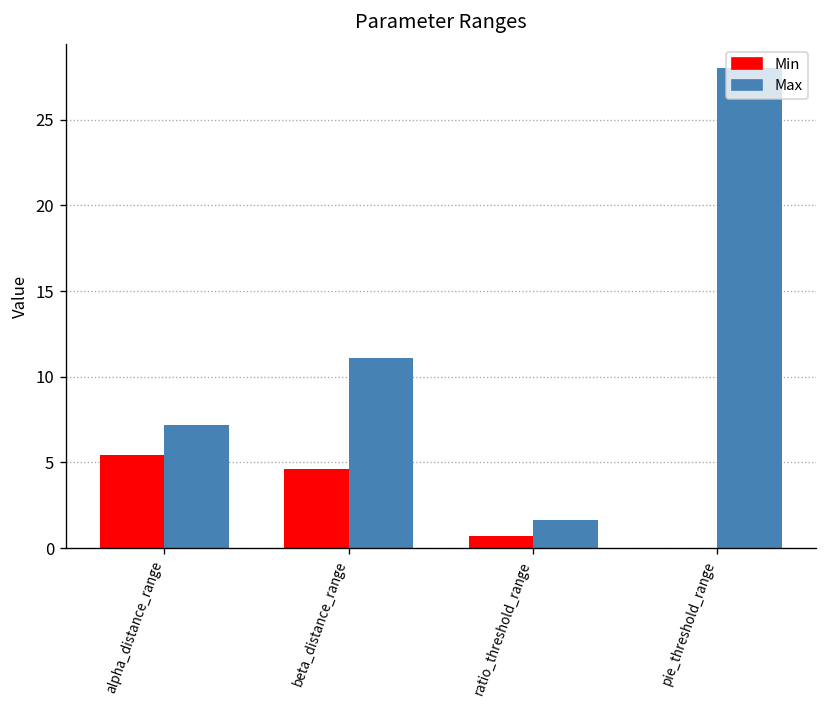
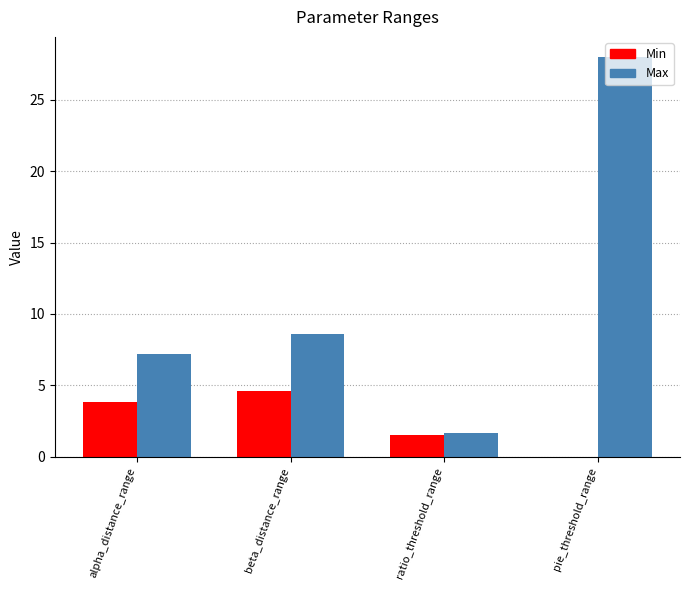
Min, alpha_distance_range: 5.4 -> 3.8
Max, beta_distance_range: 11.1 -> 8.6
Min, ratio_threshold_range: 0.7 -> 1.5
